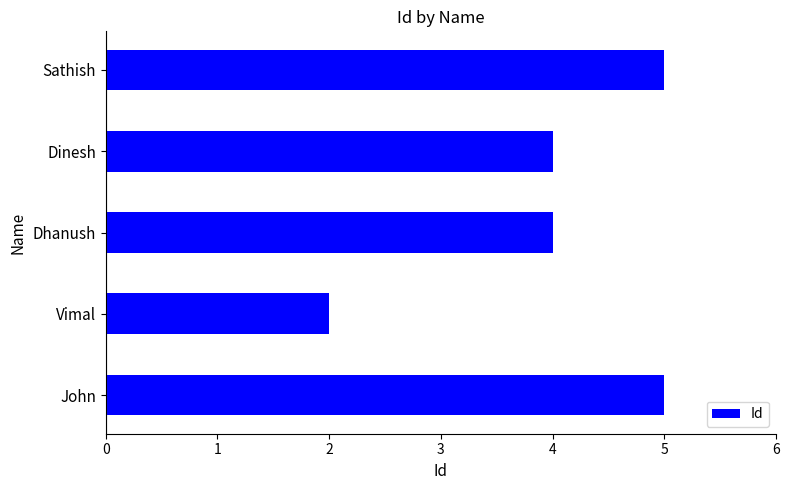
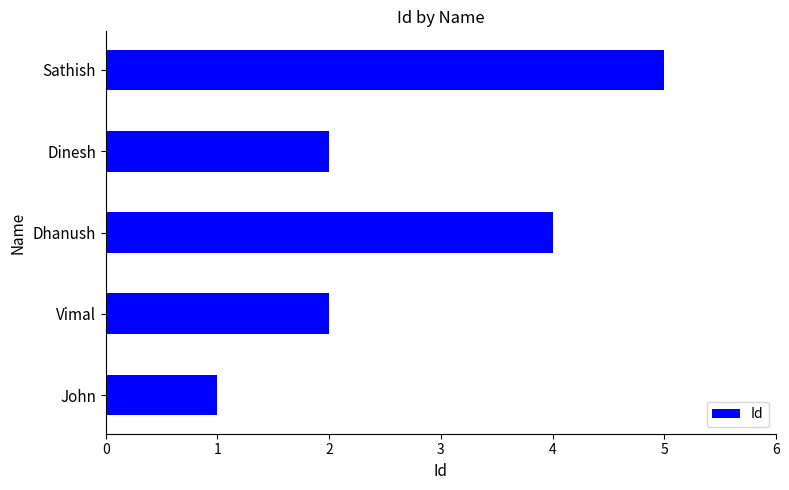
Dinesh: 4 -> 2
John: 5 -> 1
